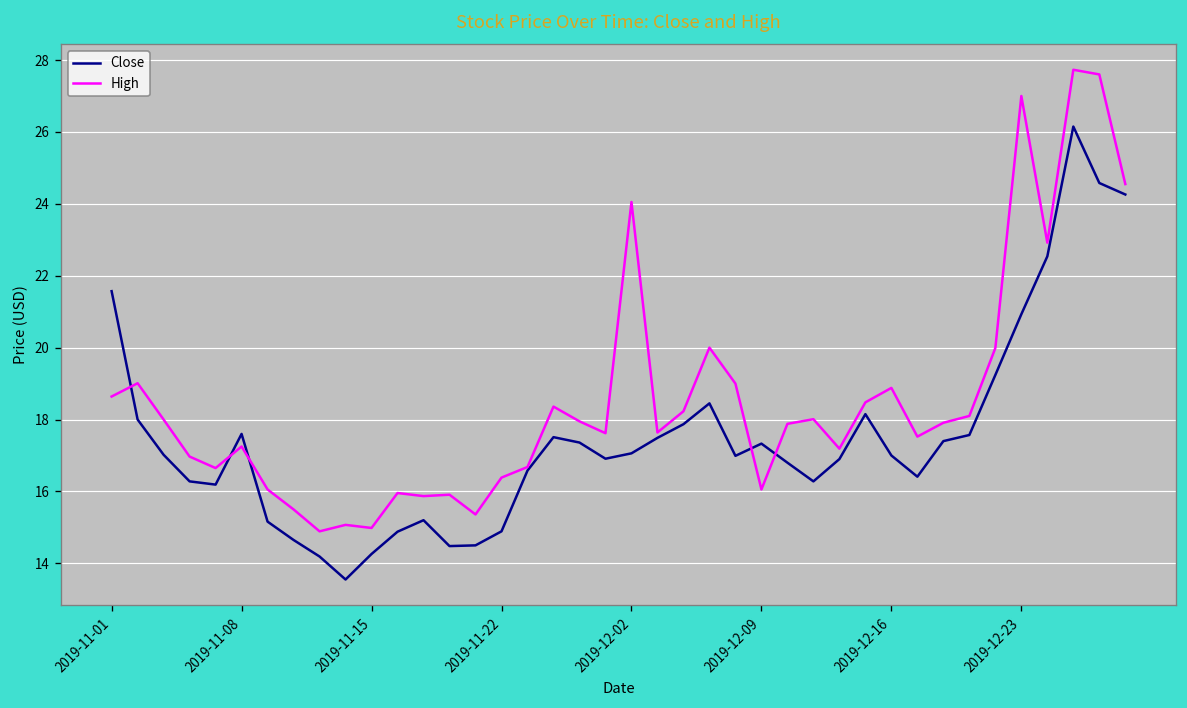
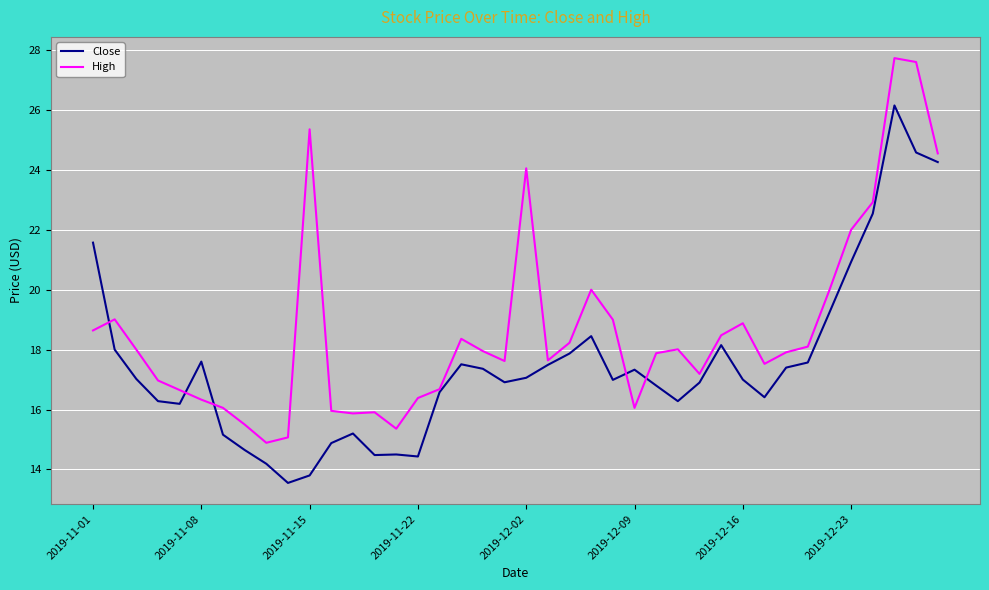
High, 2019-11-08: 17.2 -> 16.3
Close, 2019-11-15: 14.3 -> 13.8
High, 2019-11-15: 15.0 -> 25.4
Close, 2019-11-22: 14.9 -> 14.4
High, 2019-12-23: 27 -> 22
